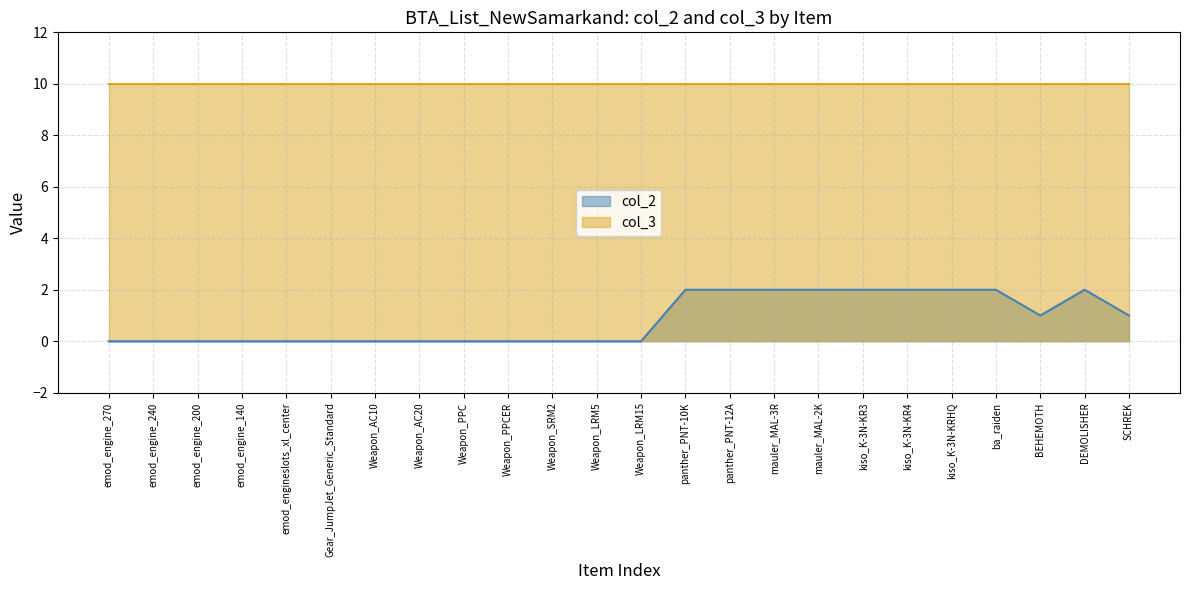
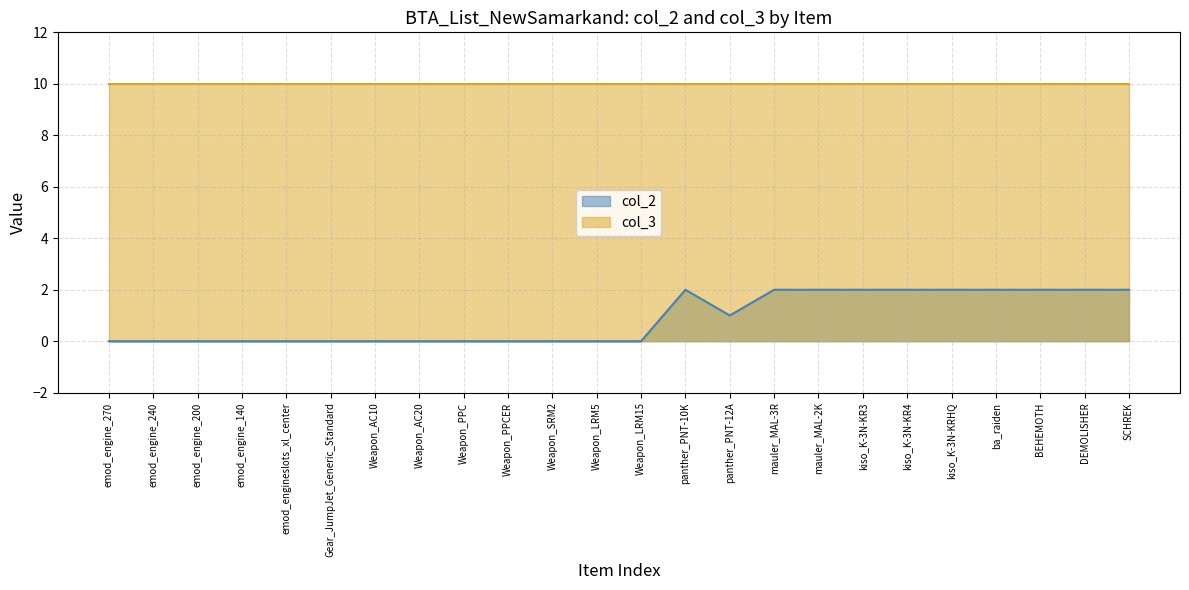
col_2, panther_PNT-12A: 2 -> 1
col_2, BEHEMOTH: 1 -> 2
col_2, SCHREK: 1 -> 2
